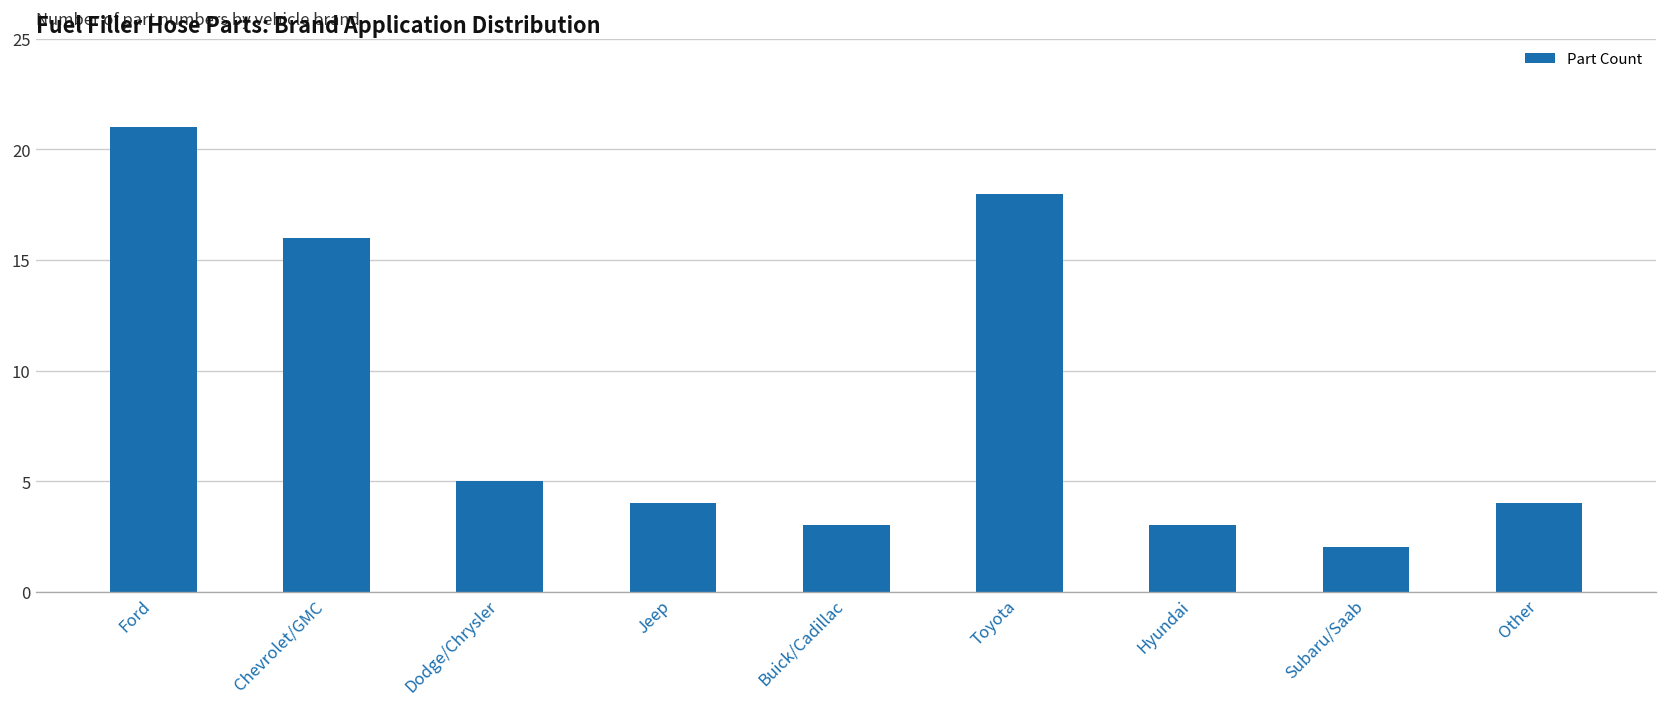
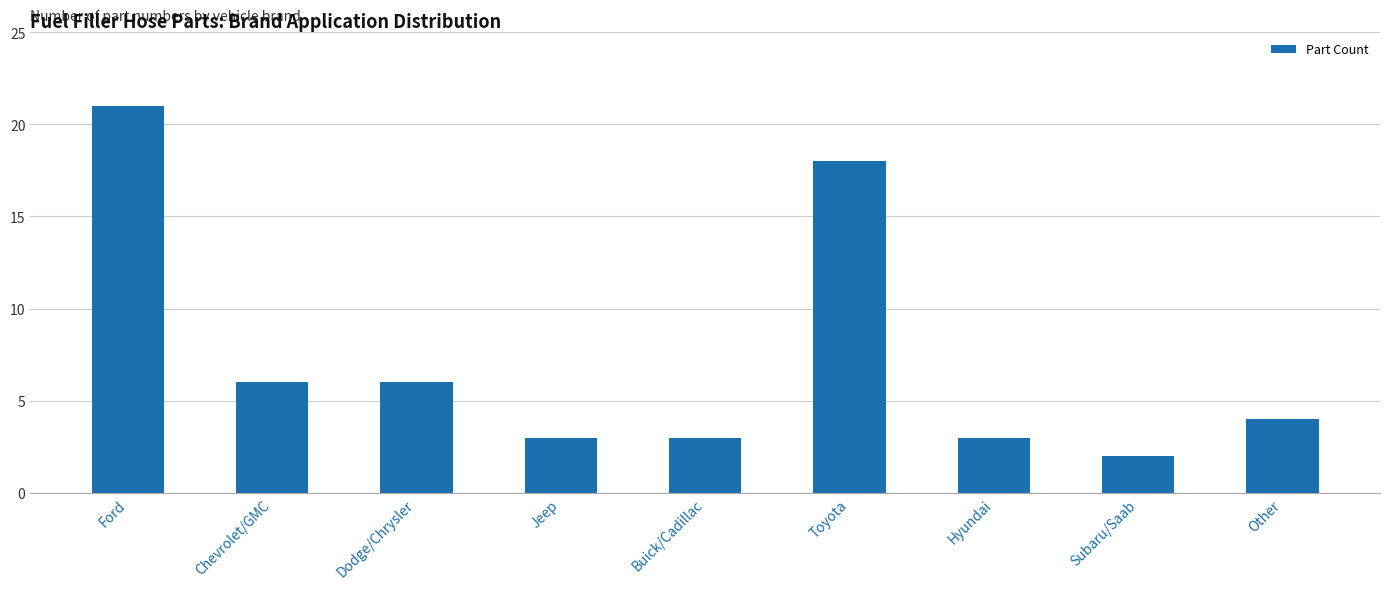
Chevrolet/GMC: 16 -> 6
Dodge/Chrysler: 5 -> 6
Jeep: 4 -> 3
